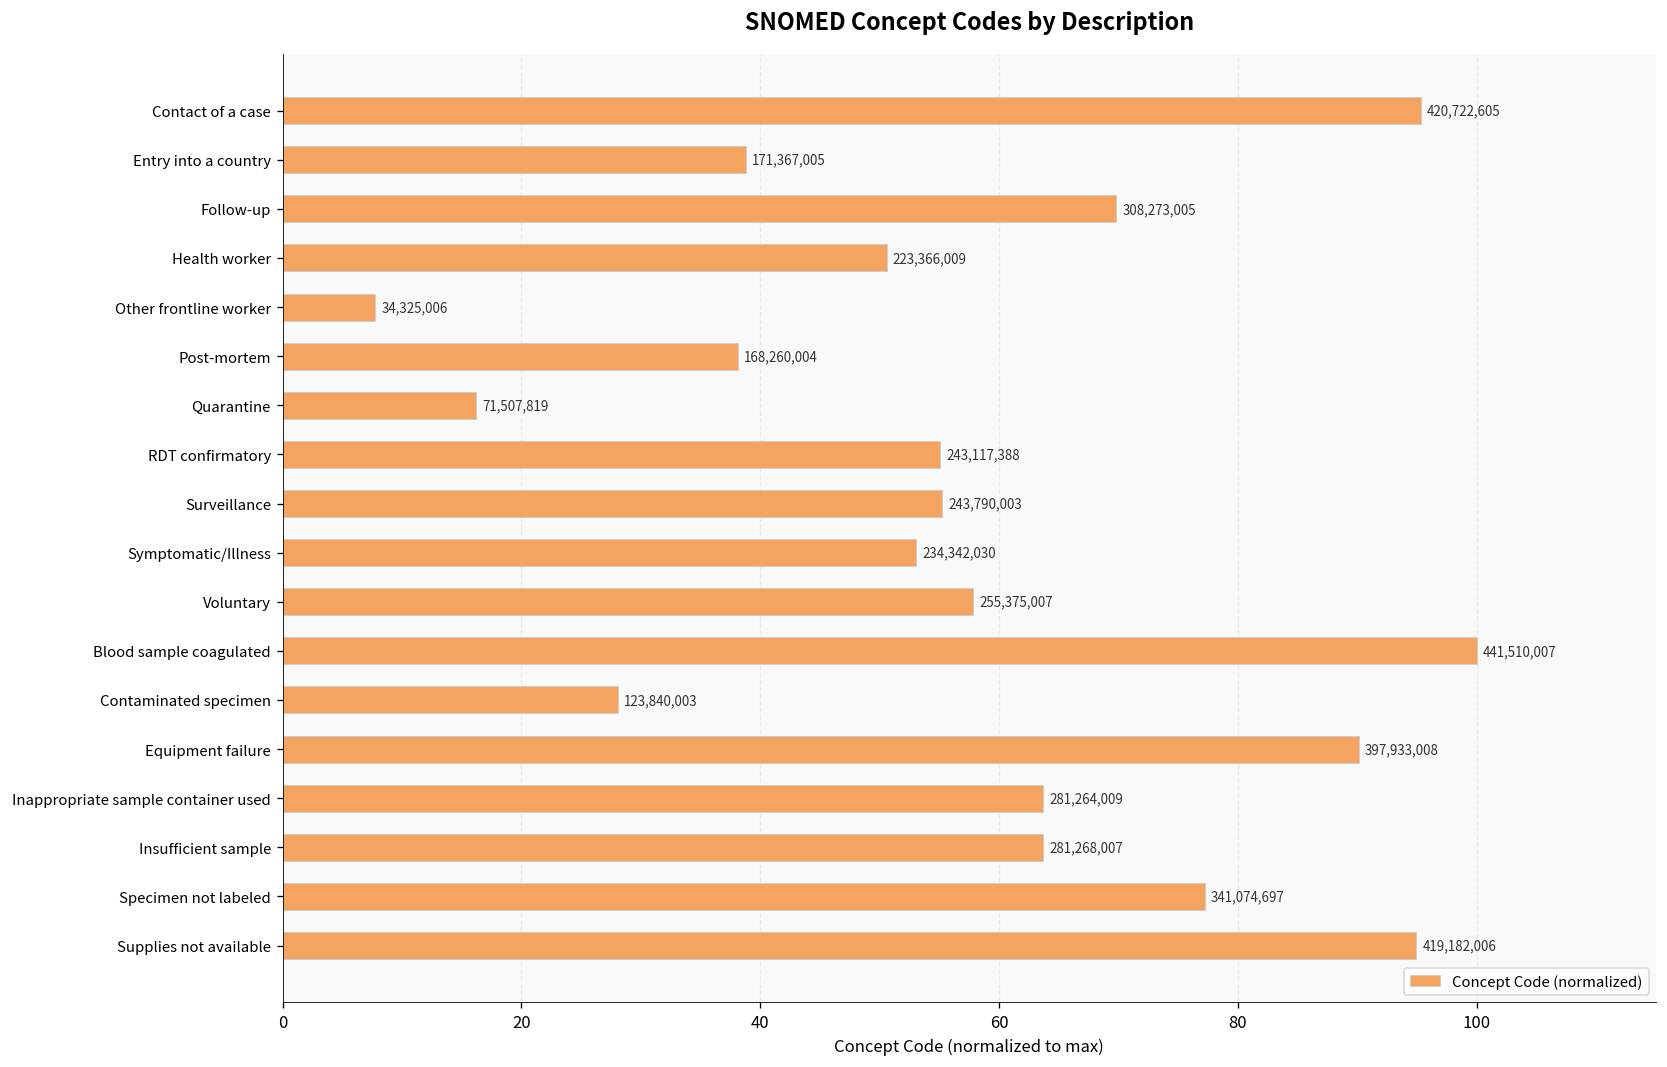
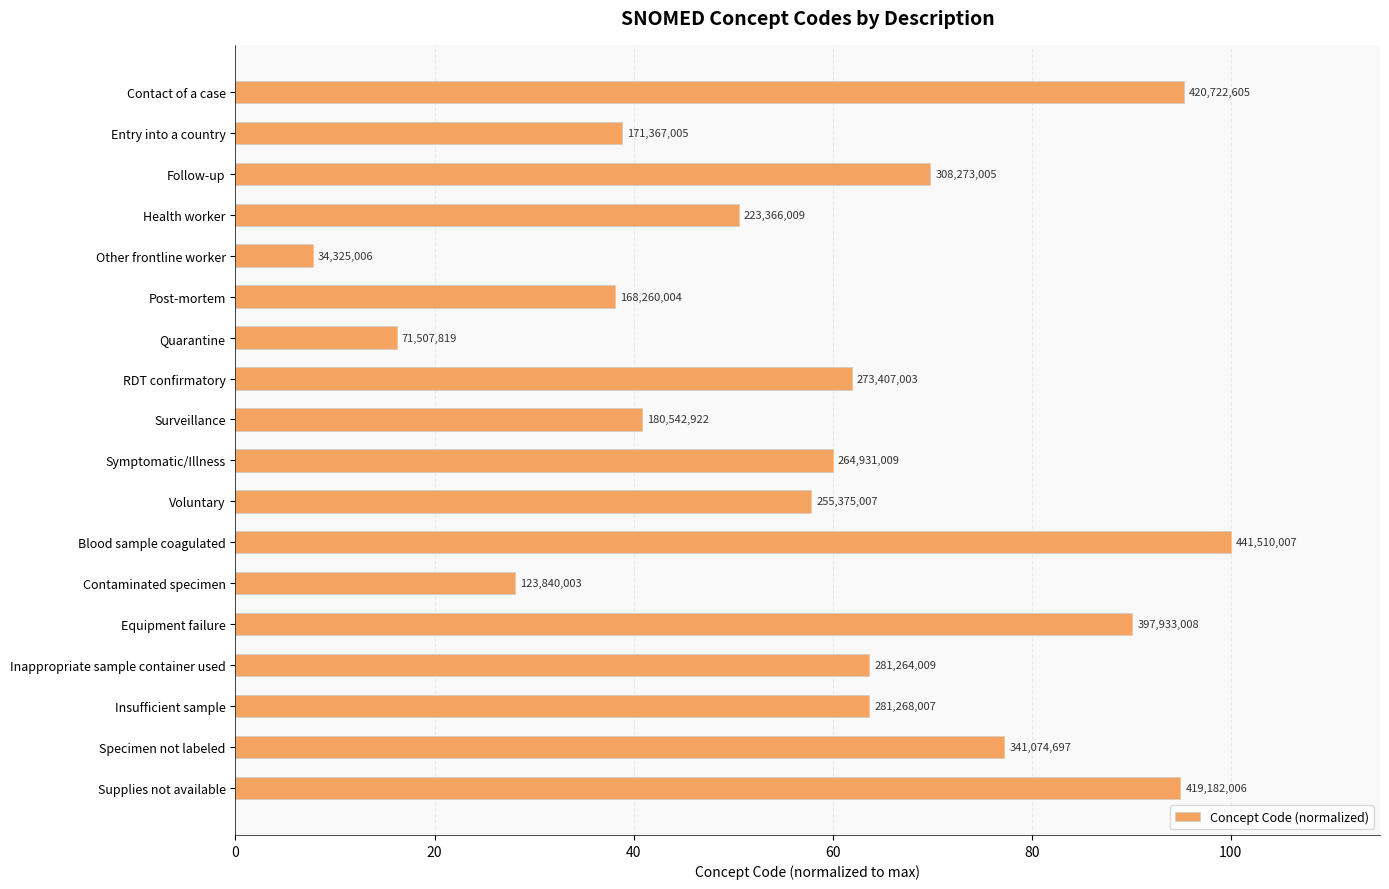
RDT confirmatory: 243,117,388 -> 273,407,003
Surveillance: 243,790,003 -> 180,542,922
Symptomatic/Illness: 234,342,030 -> 264,931,009
